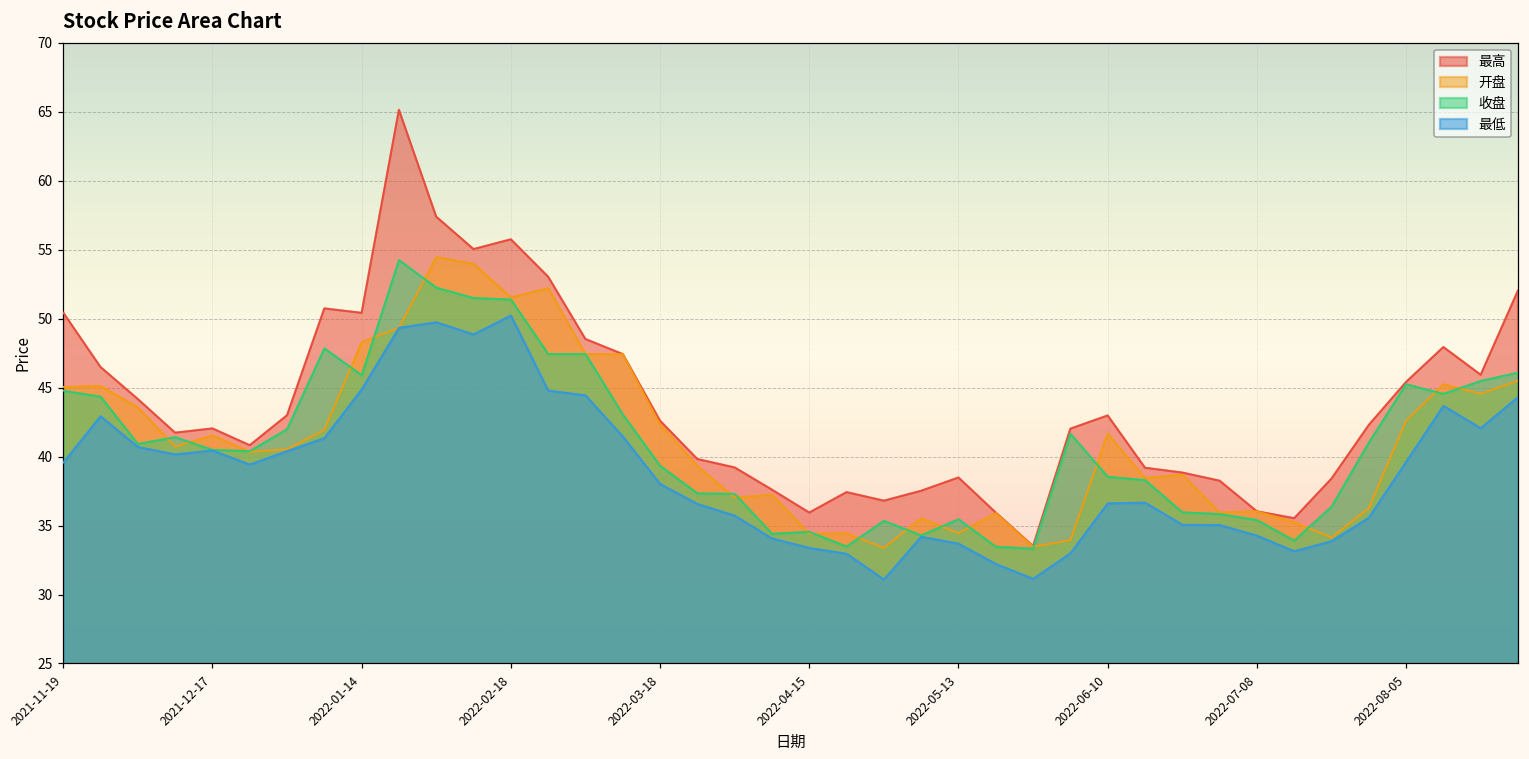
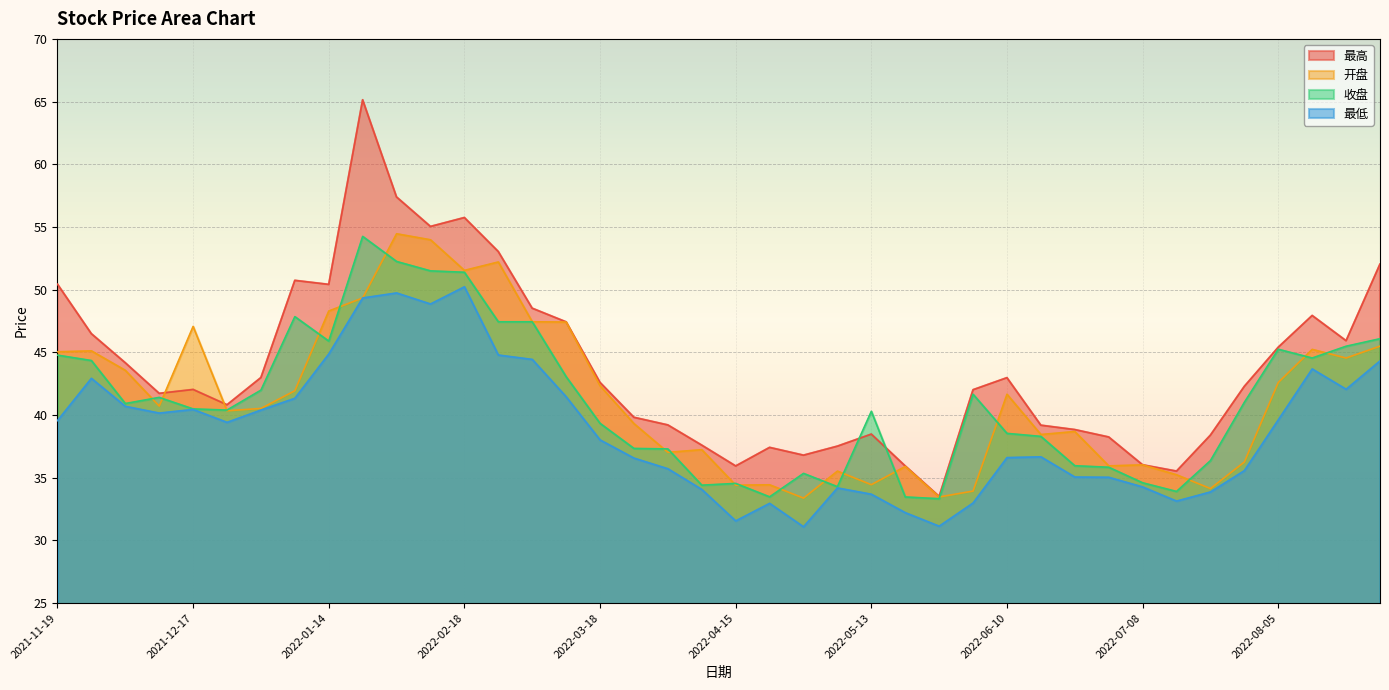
开盘, 2021-12-17: 41.5 -> 47.1
最低, 2022-04-15: 33.4 -> 31.6
收盘, 2022-05-13: 35.5 -> 40.3
收盘, 2022-07-08: 35.4 -> 34.6
